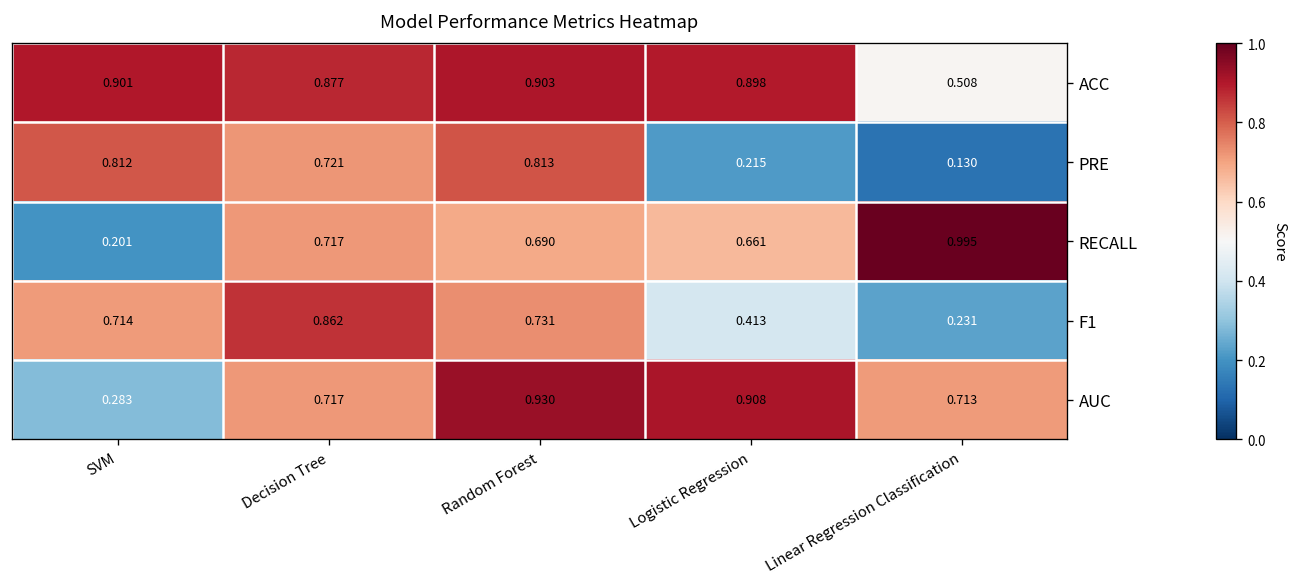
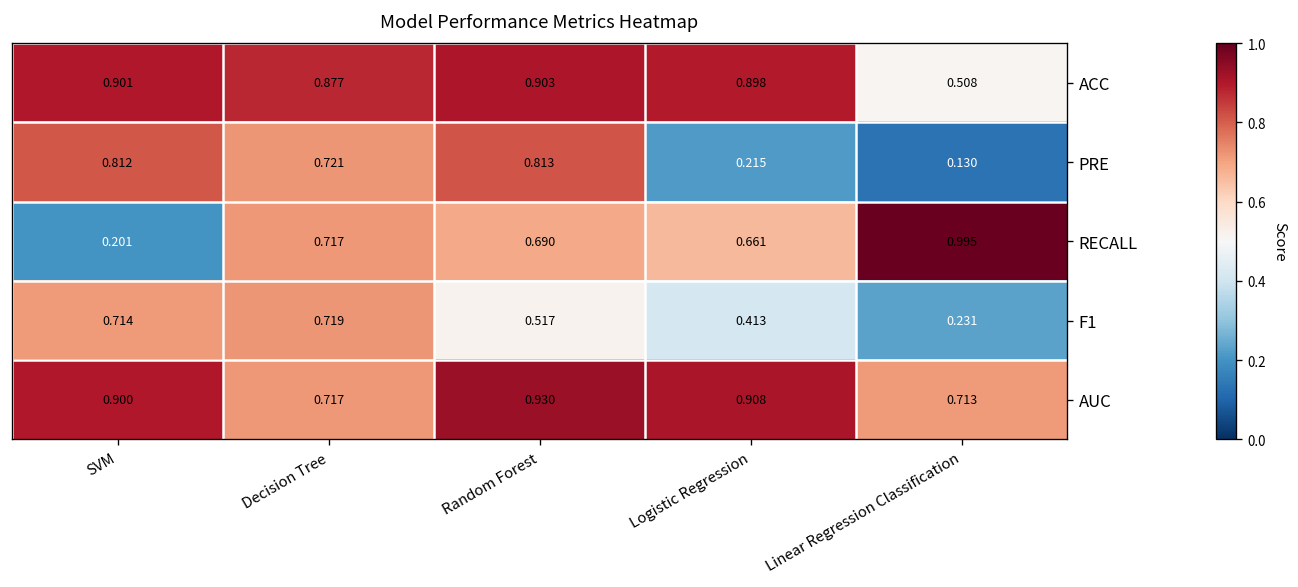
F1, Decision Tree: 0.862 -> 0.719
F1, Random Forest: 0.731 -> 0.517
AUC, SVM: 0.283 -> 0.900
